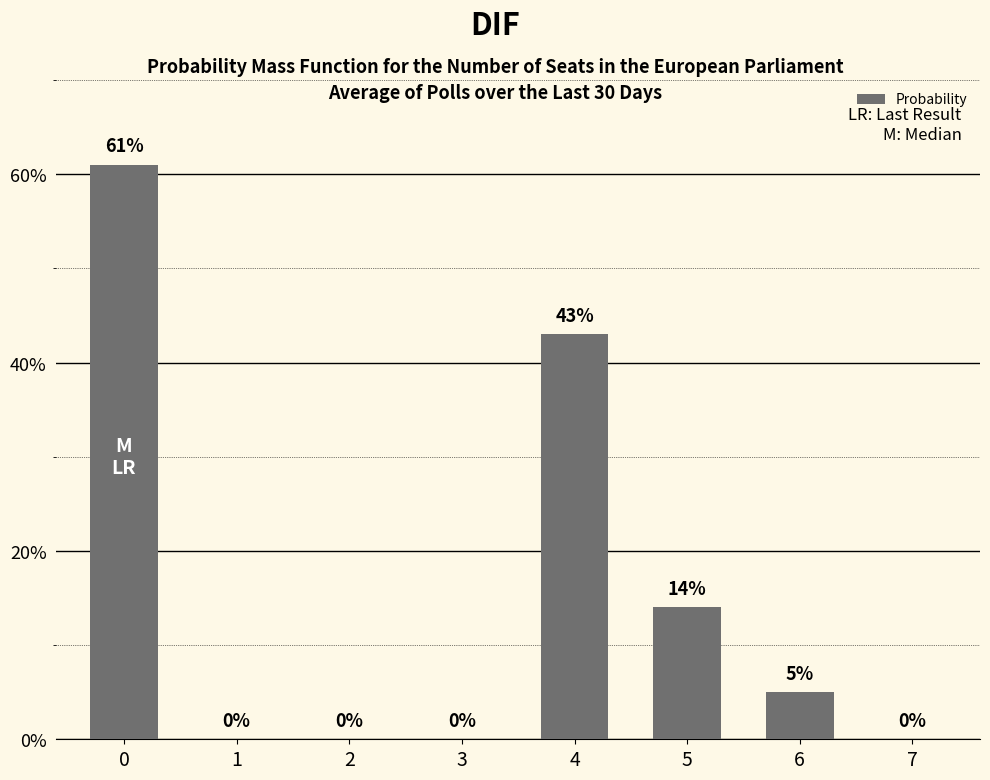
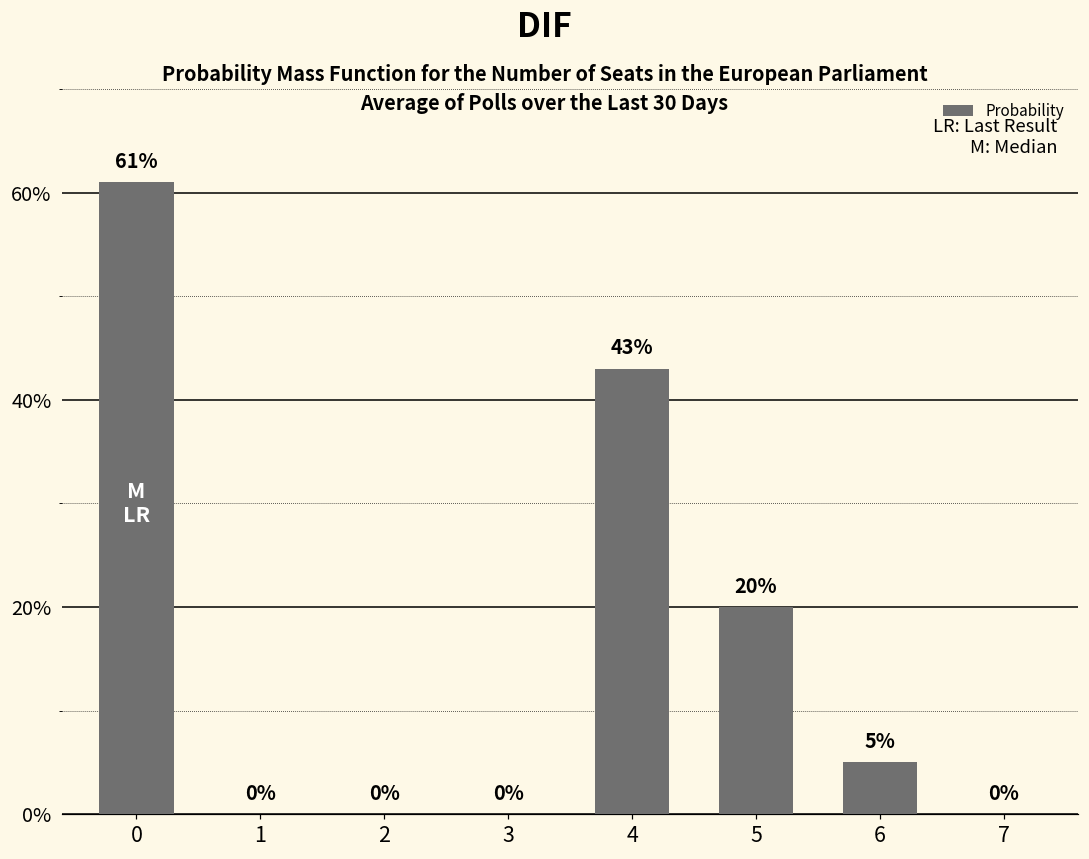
5: 14% -> 20%
